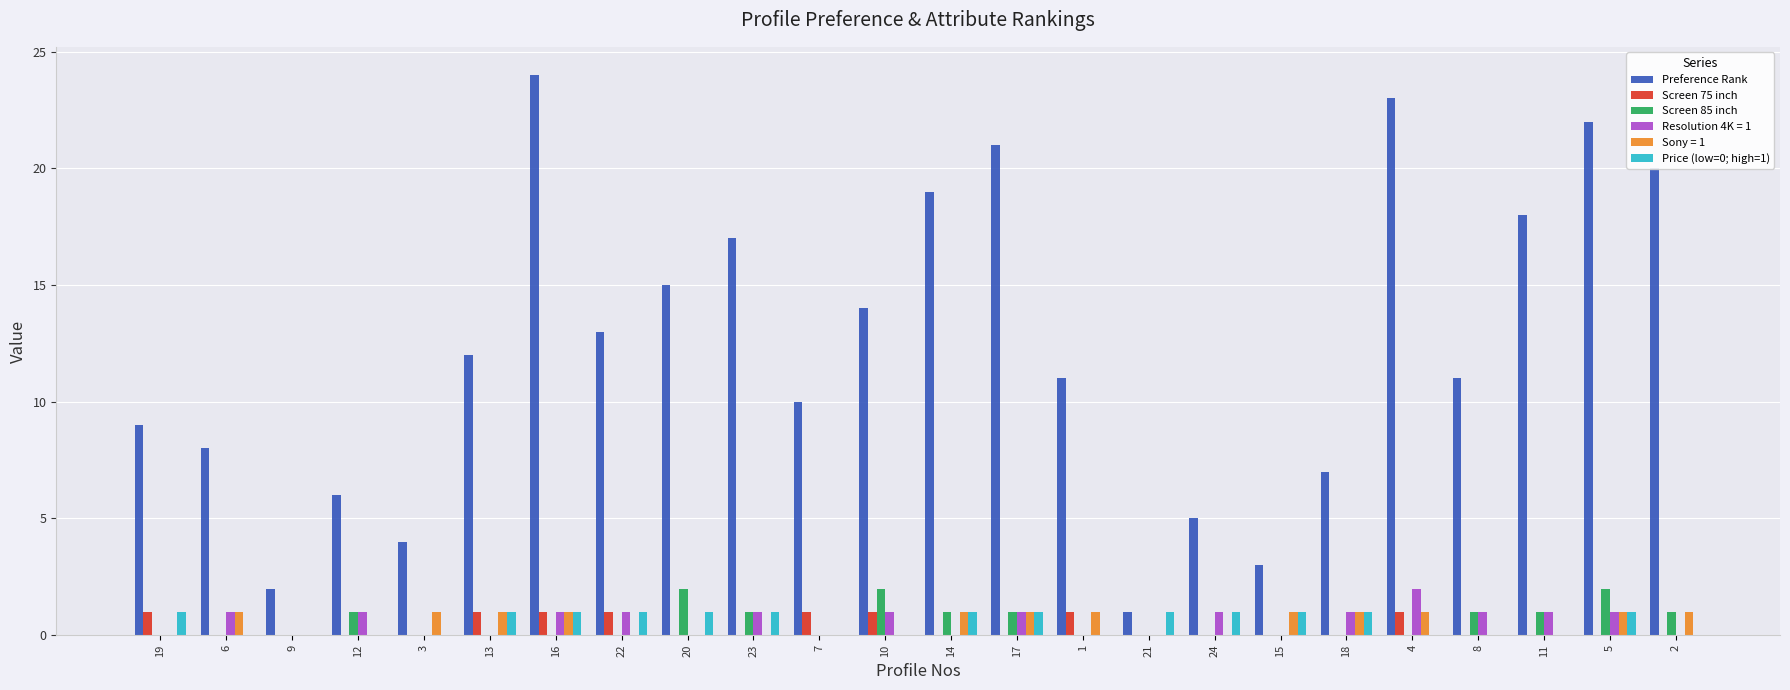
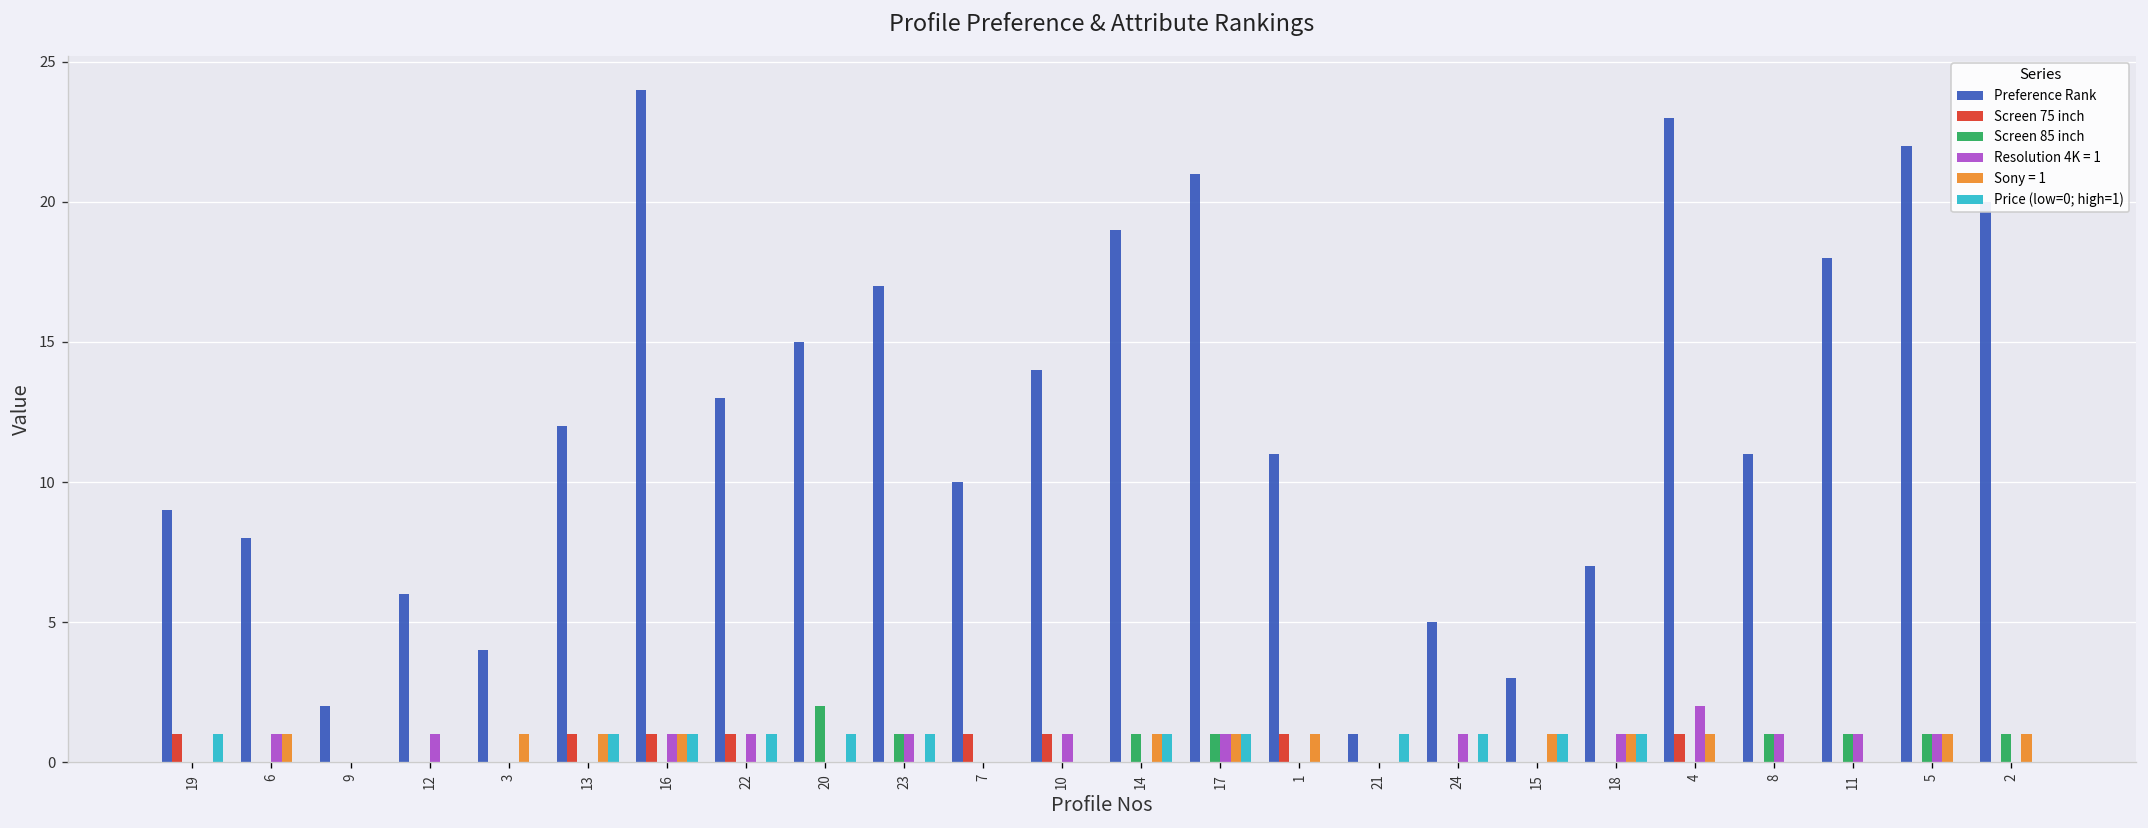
Screen 85 inch, 12: 1 -> 0
Screen 85 inch, 10: 2 -> 0
Screen 85 inch, 5: 2 -> 1
Price (low=0; high=1), 5: 1 -> 0
